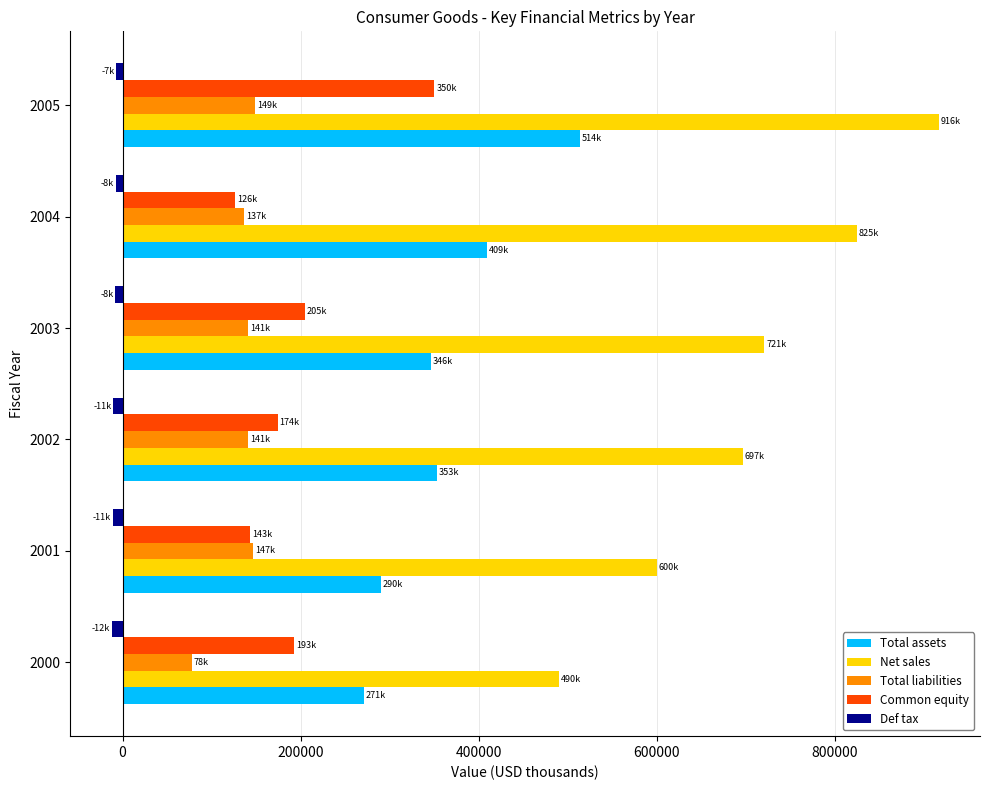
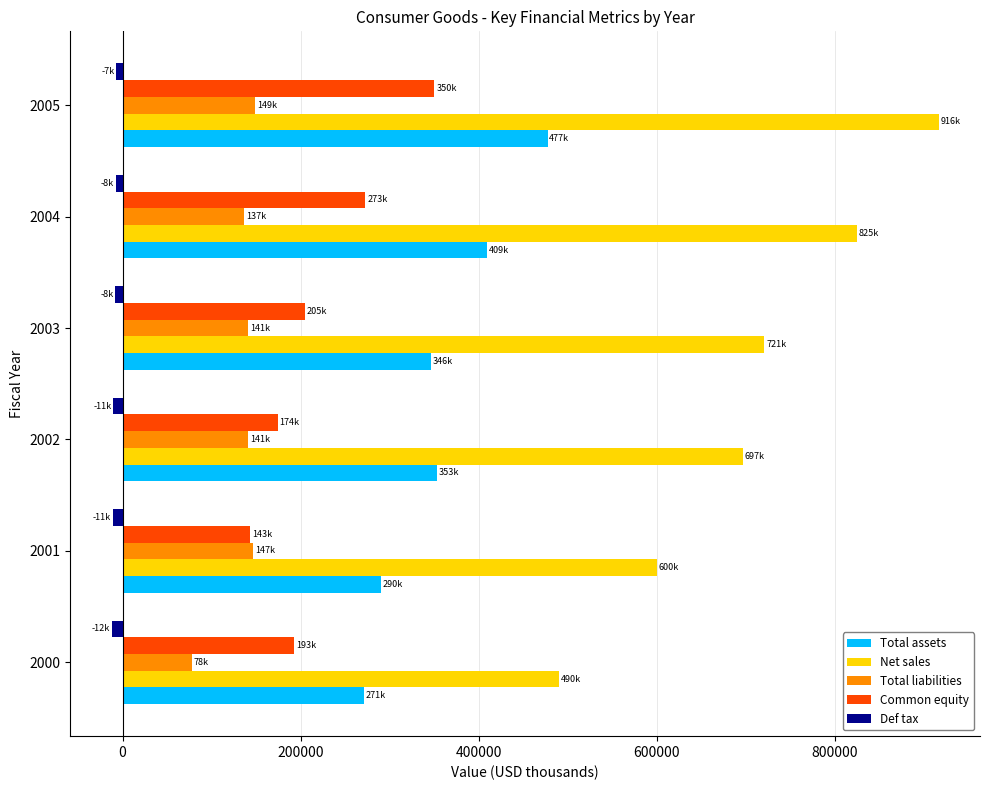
Total assets, 2005: 514k -> 477k
Common equity, 2004: 126k -> 273k
